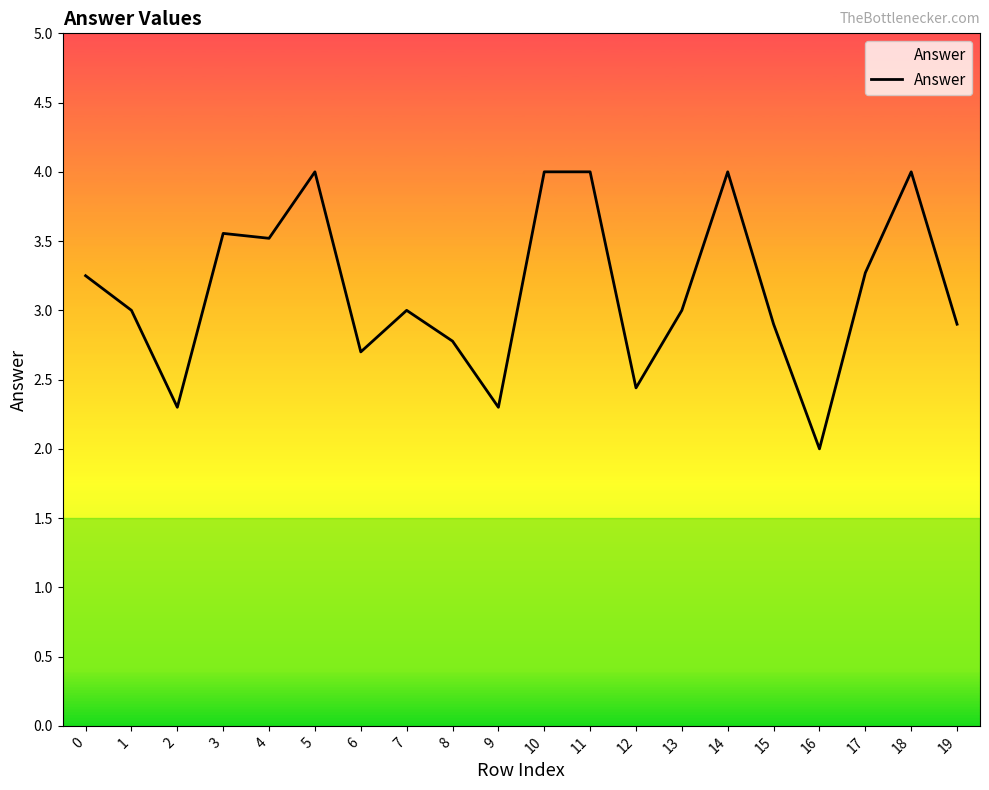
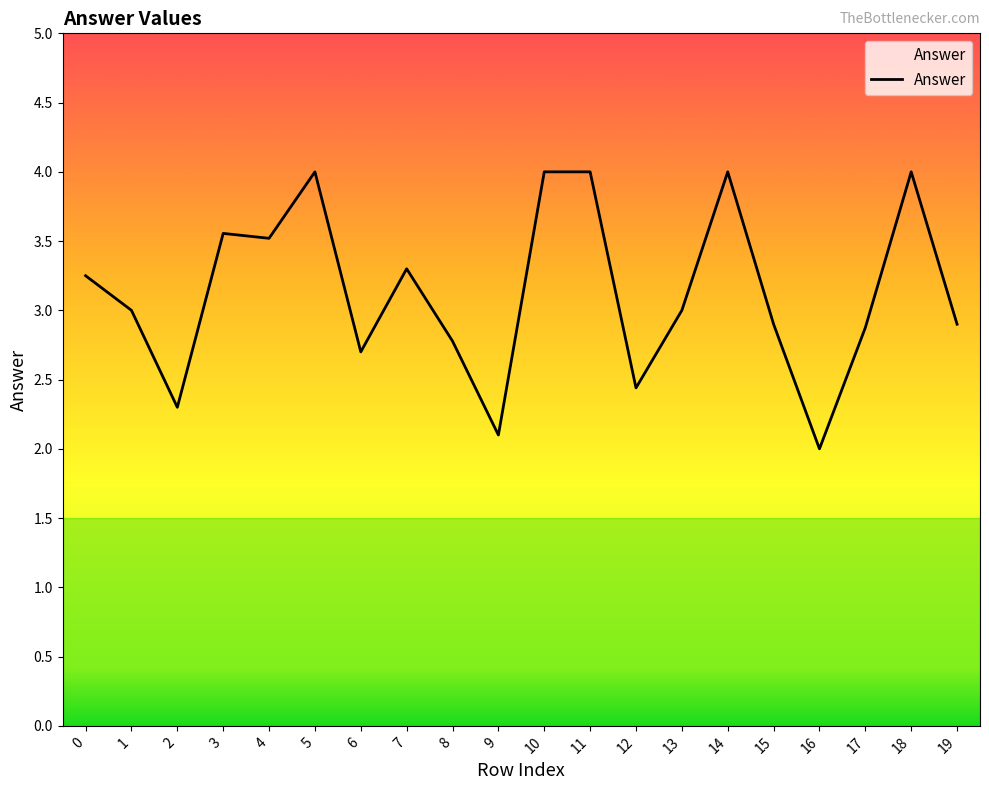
7: 3.0 -> 3.3
9: 2.3 -> 2.1
17: 3.27 -> 2.88
